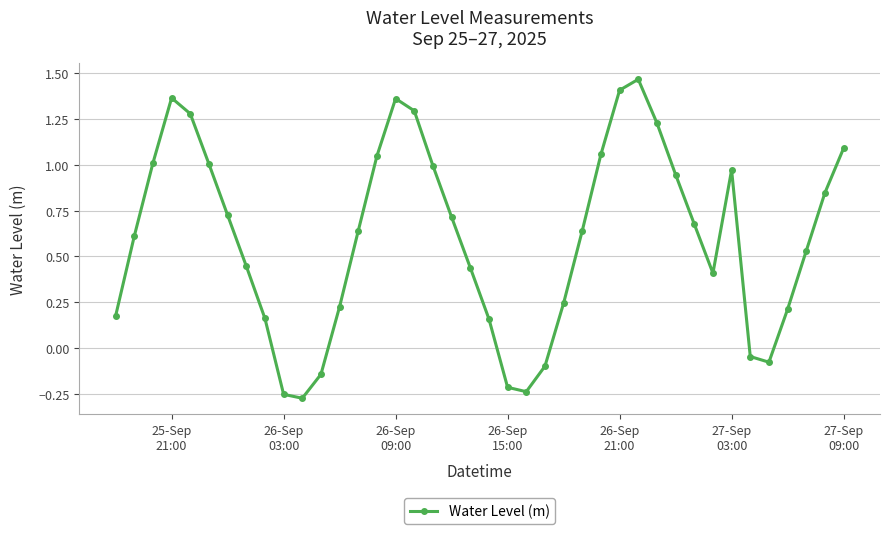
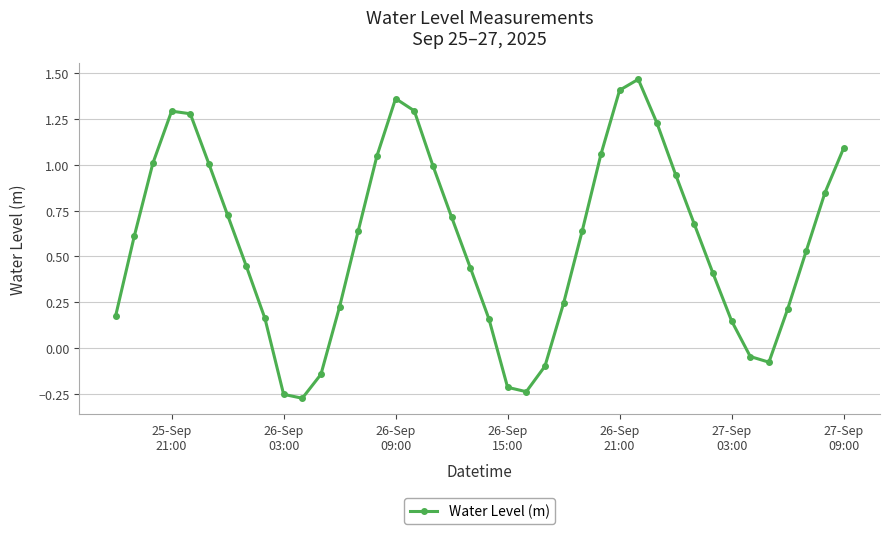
25-Sep 21:00: 1.37 -> 1.29
27-Sep 03:00: 0.97 -> 0.15
